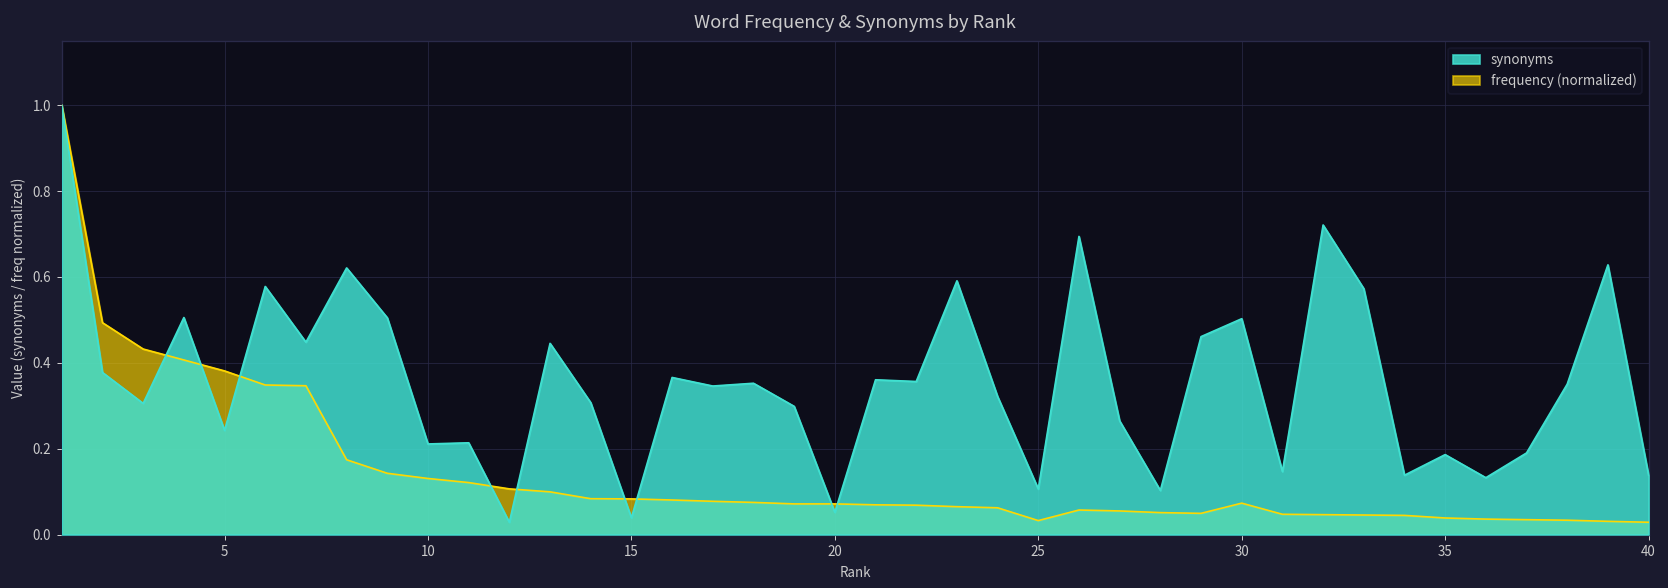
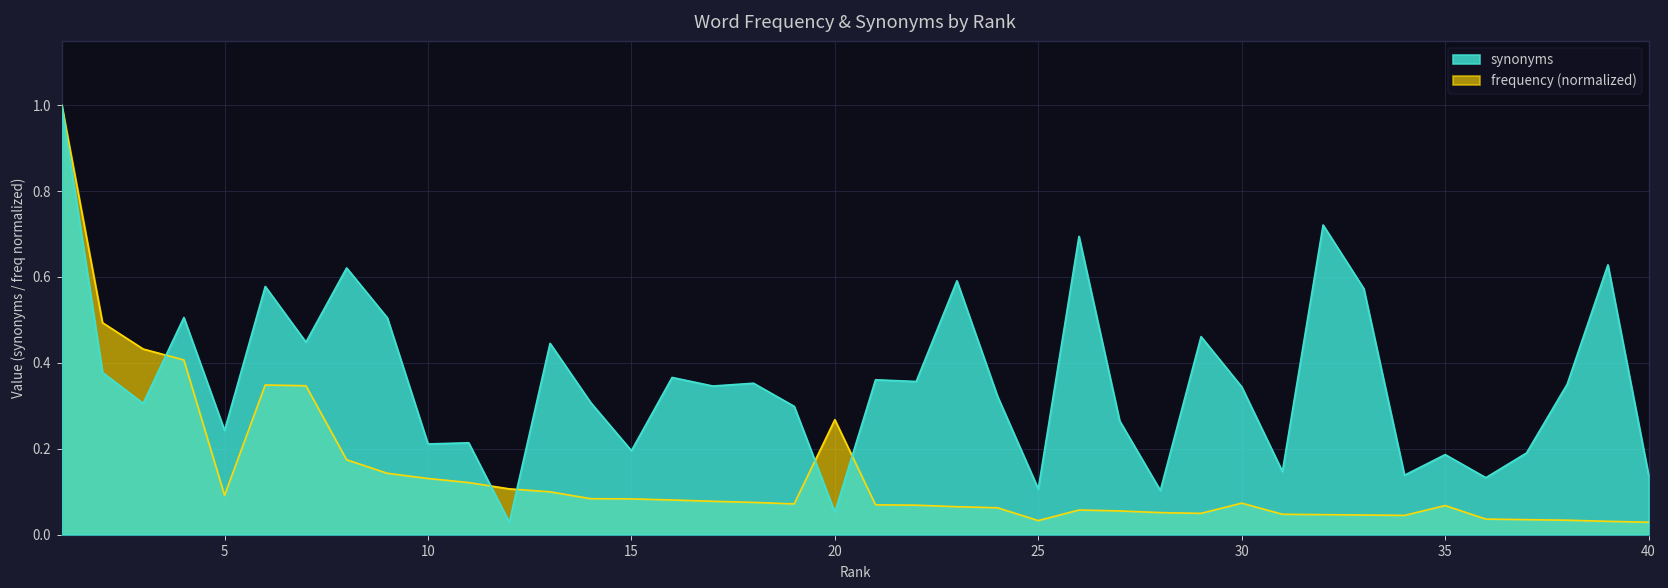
frequency (normalized), 5: 0.38 -> 0.09
synonyms, 15: 0.04 -> 0.20
frequency (normalized), 20: 0.07 -> 0.27
synonyms, 30: 0.50 -> 0.34
frequency (normalized), 35: 0.04 -> 0.07
